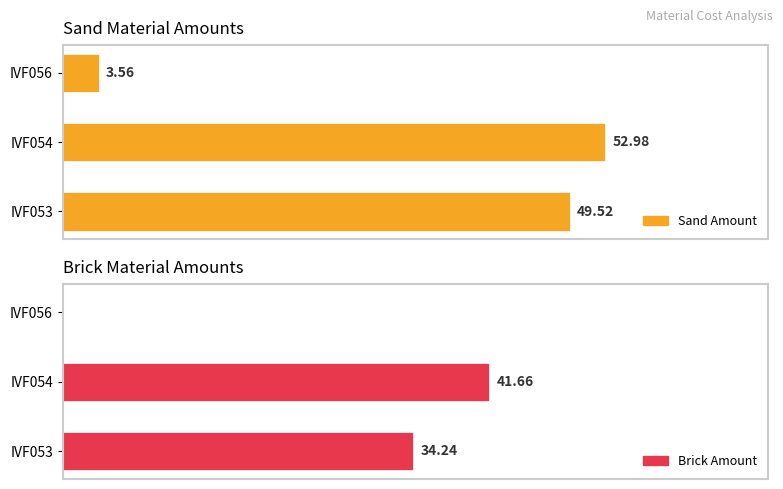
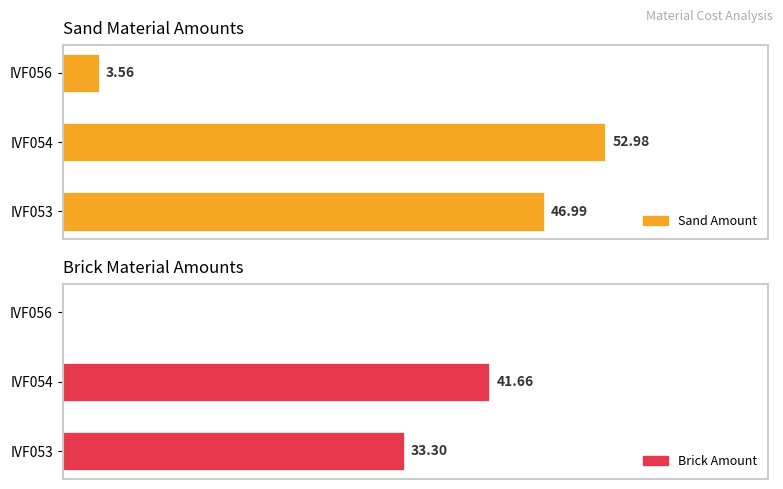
Sand Material Amounts, IVF053: 49.52 -> 46.99
Brick Material Amounts, IVF053: 34.24 -> 33.30
